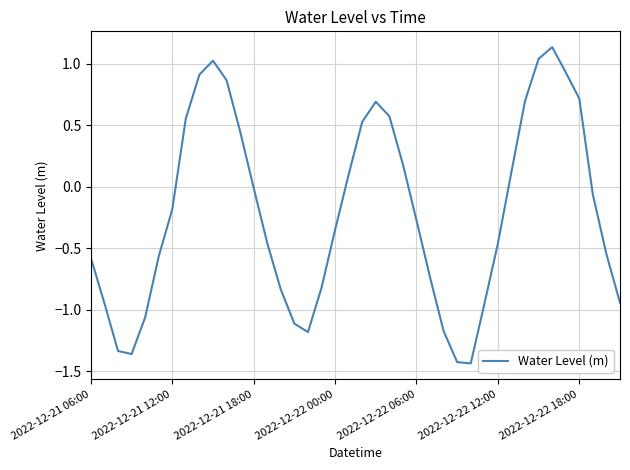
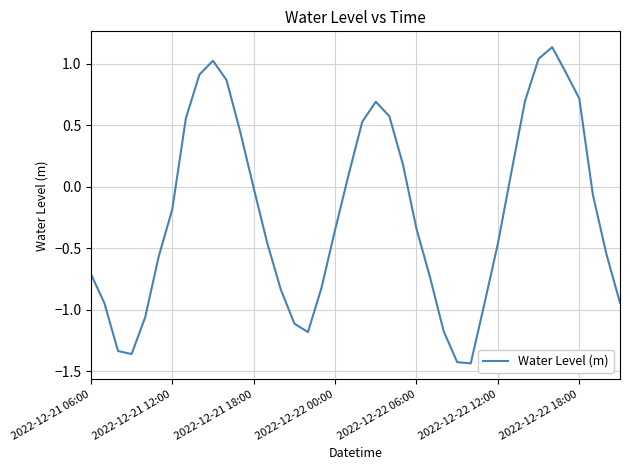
2022-12-21 06:00: -0.58 -> -0.71
2022-12-22 06:00: -0.27 -> -0.34
